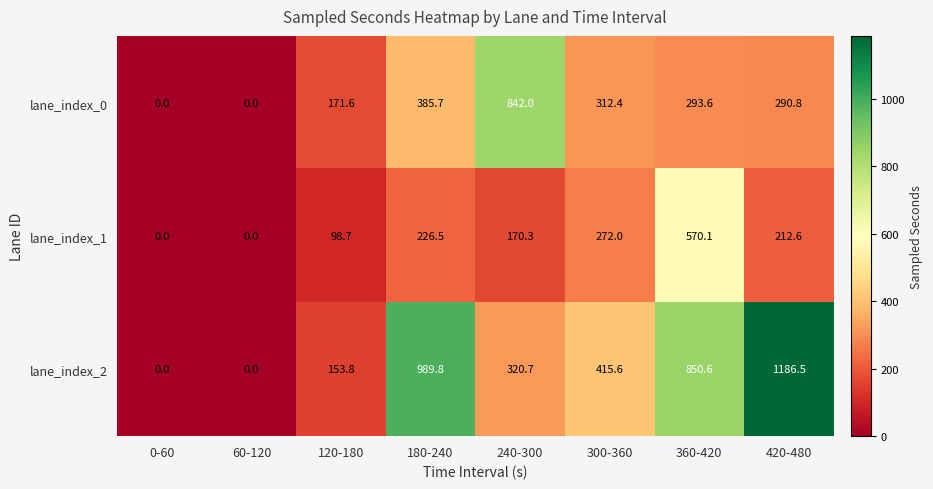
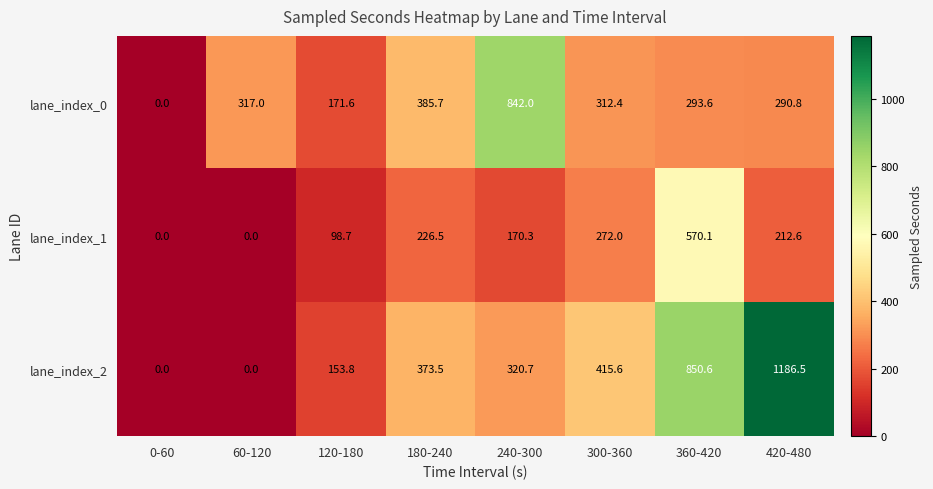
lane_index_0, 60-120: 0.0 -> 317.0
lane_index_2, 180-240: 989.8 -> 373.5
